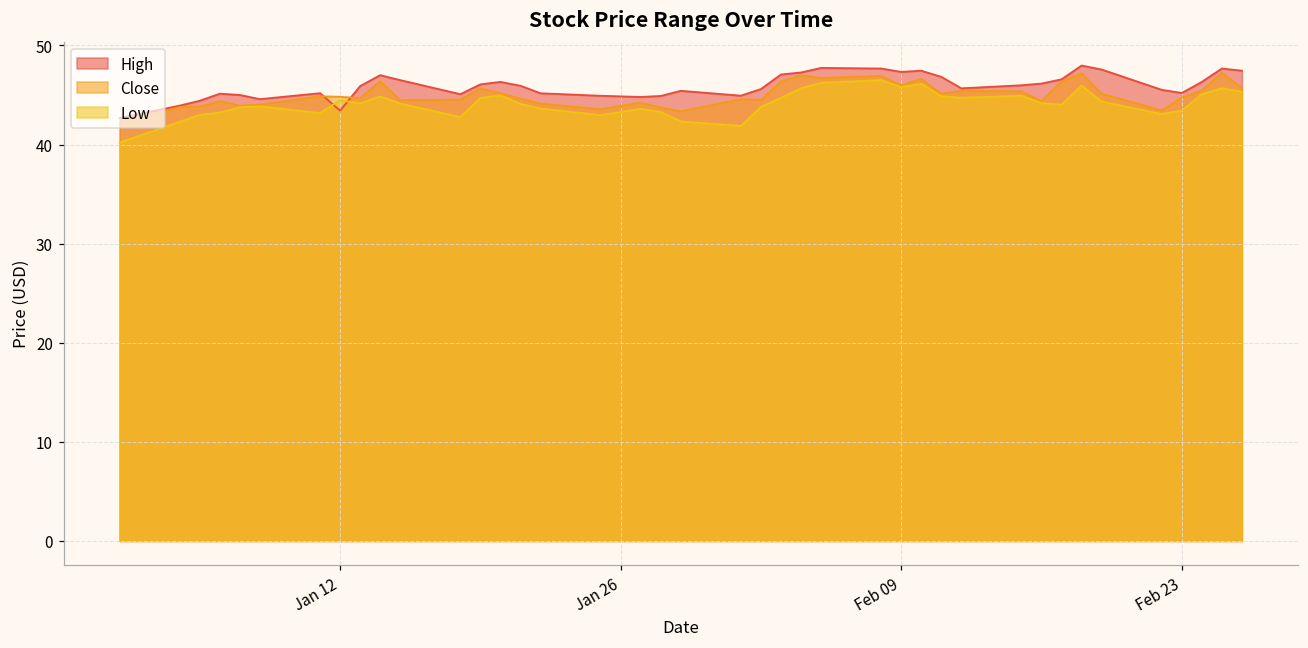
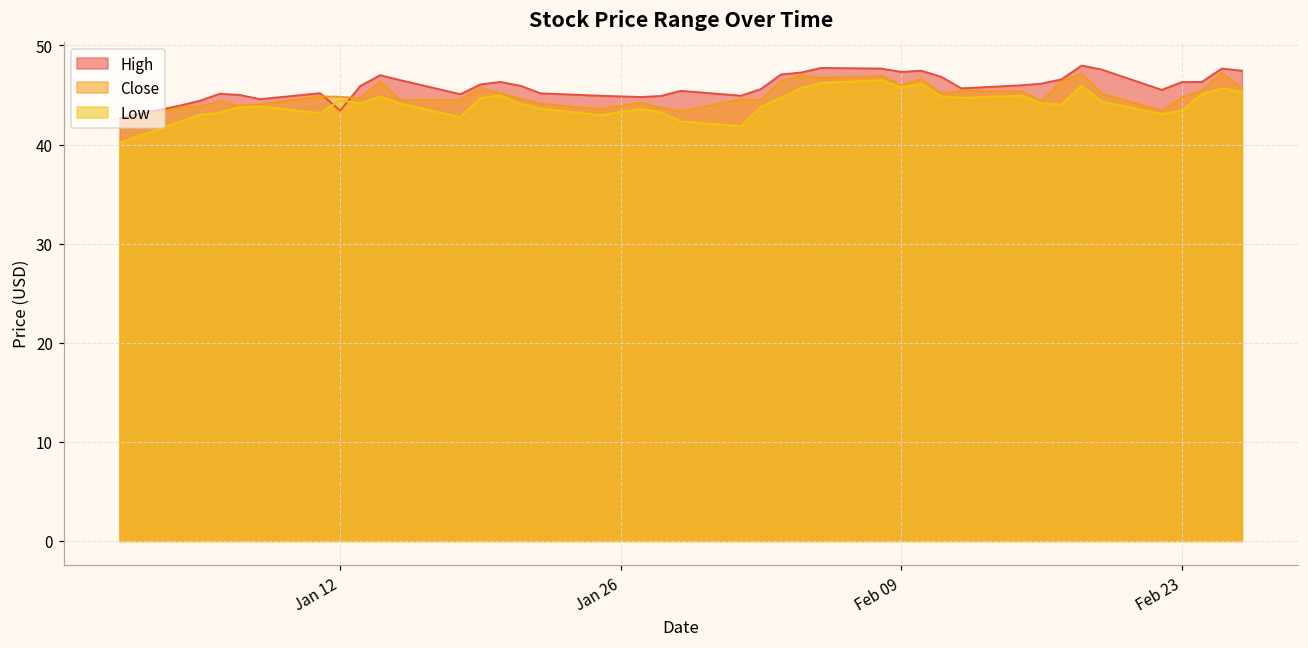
High, Feb 23: 45 -> 46
